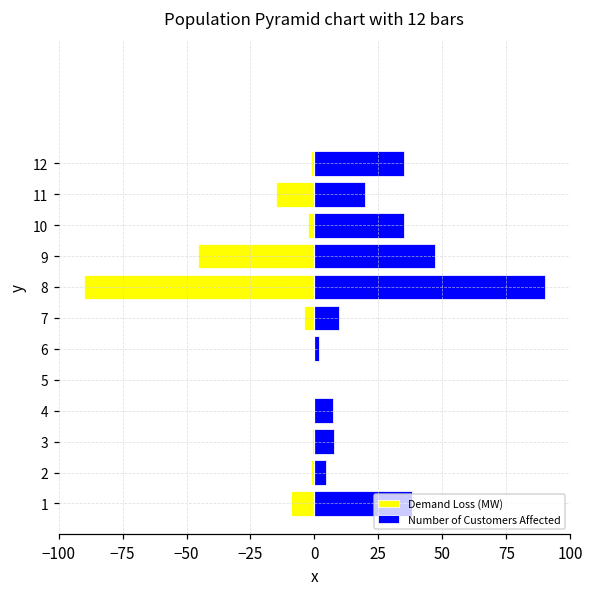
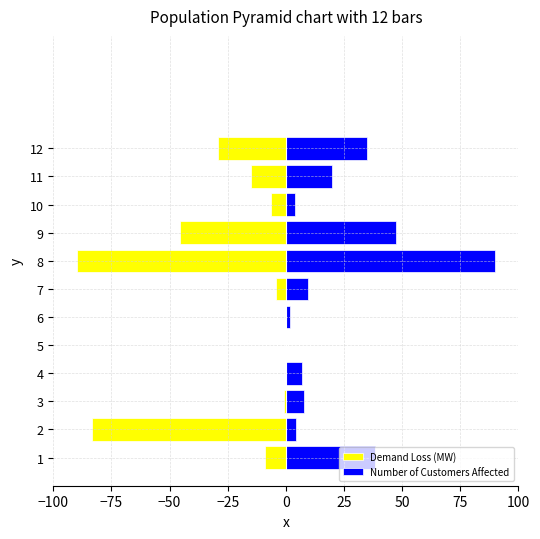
Demand Loss (MW), 12: -1 -> -29
Demand Loss (MW), 10: -3 -> -7
Number of Customers Affected, 10: 35 -> 4
Demand Loss (MW), 2: -1 -> -84
